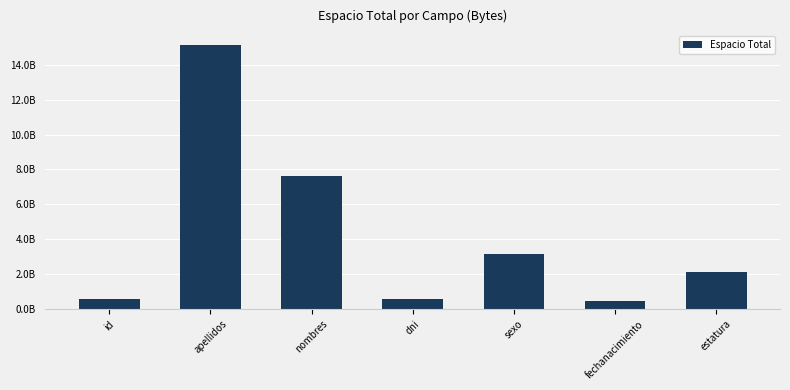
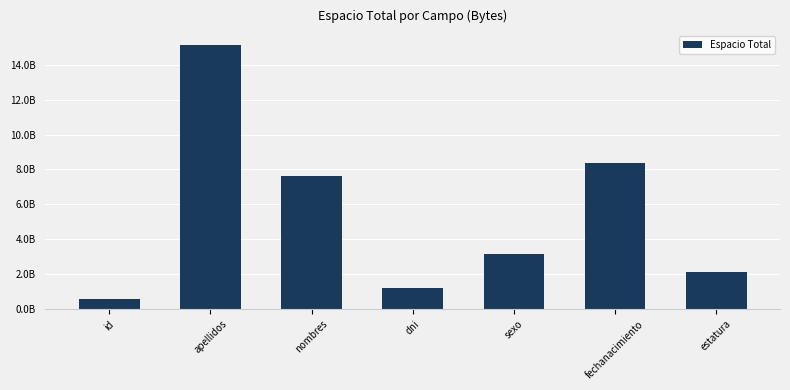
dni: 600000000 -> 1200000000
fechanacimiento: 500000000 -> 8400000000
